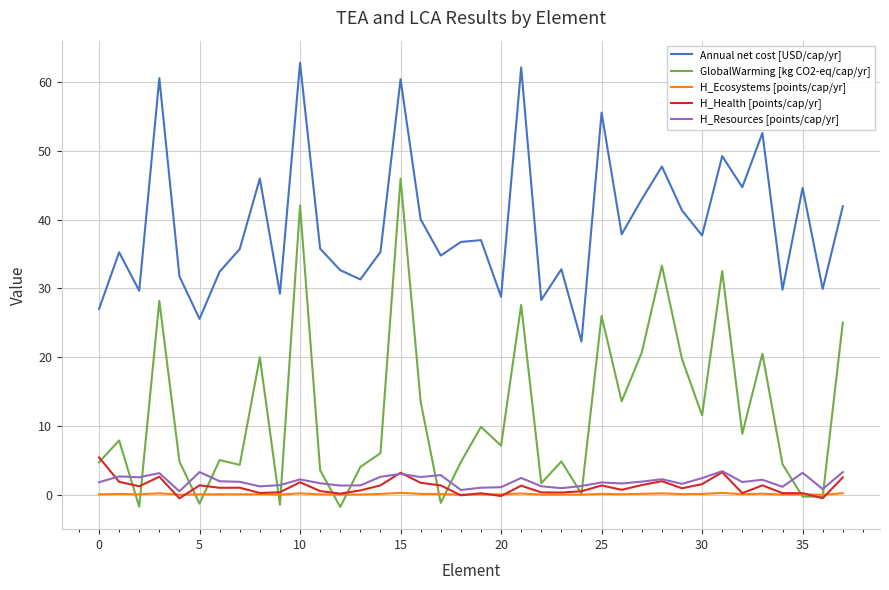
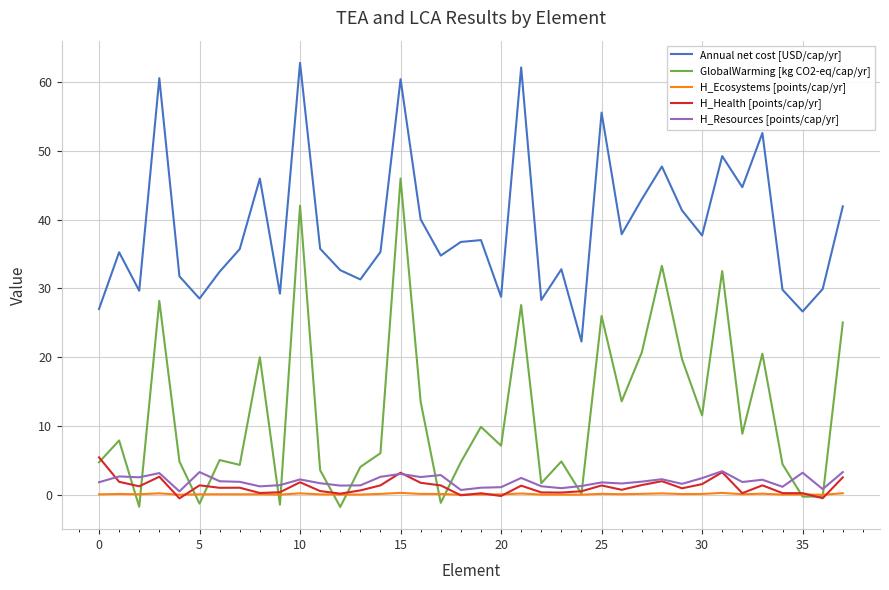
Annual net cost [USD/cap/yr], 5: 26 -> 29
Annual net cost [USD/cap/yr], 35: 45 -> 27
